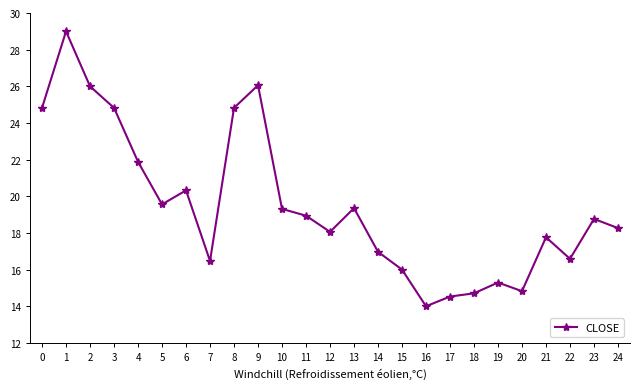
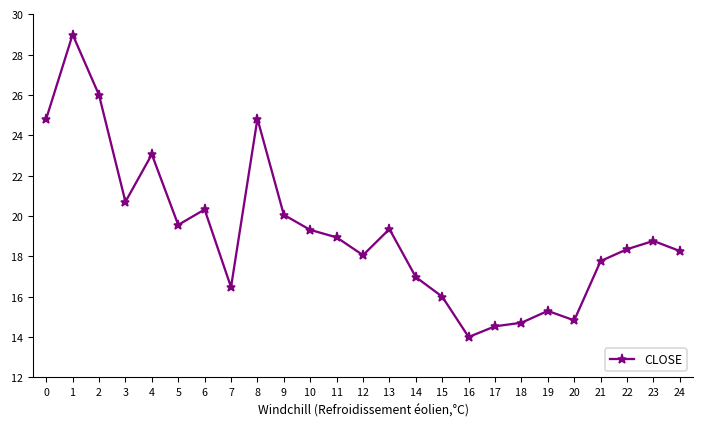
3: 24.8 -> 20.7
4: 21.9 -> 23.1
9: 26.1 -> 20.1
22: 16.6 -> 18.4
